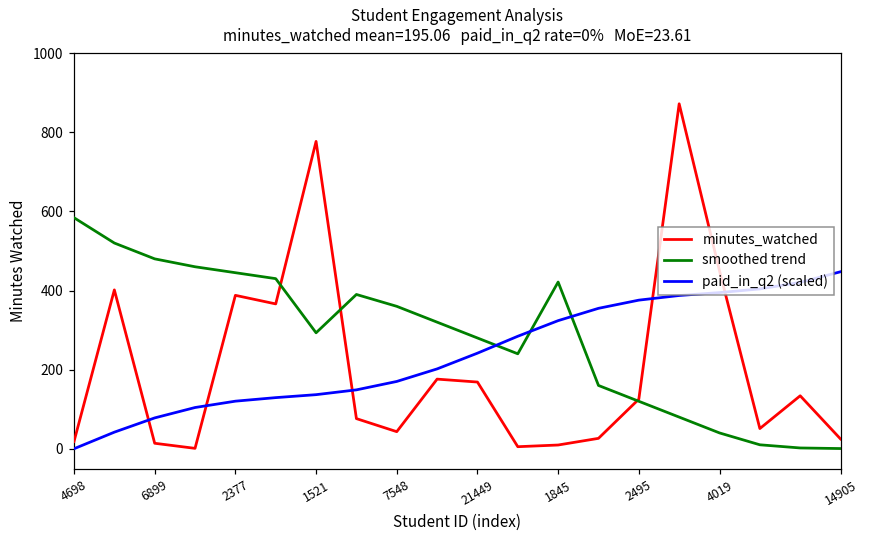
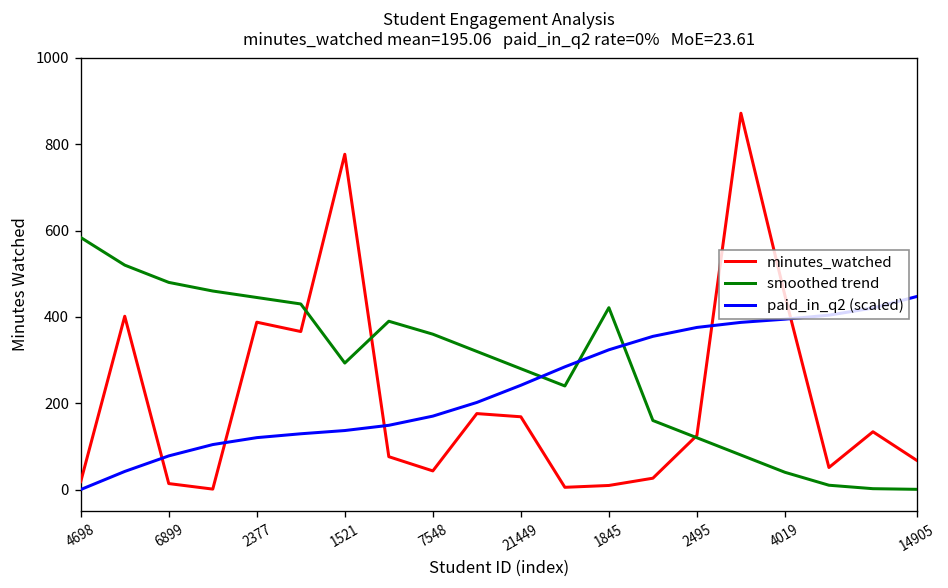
minutes_watched, 14905: 20 -> 70
